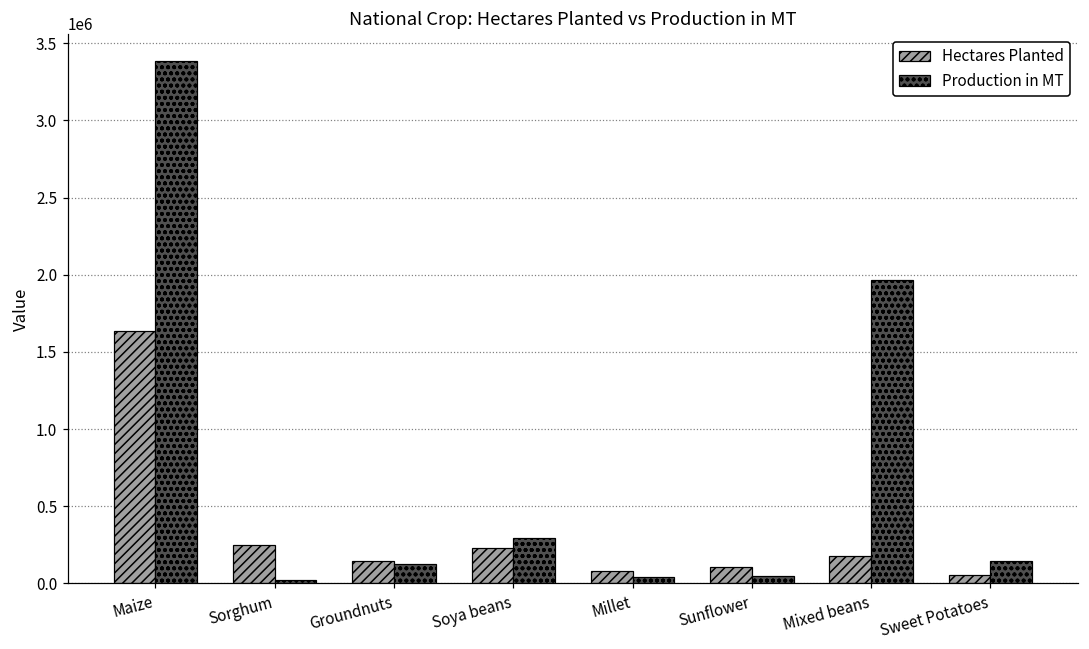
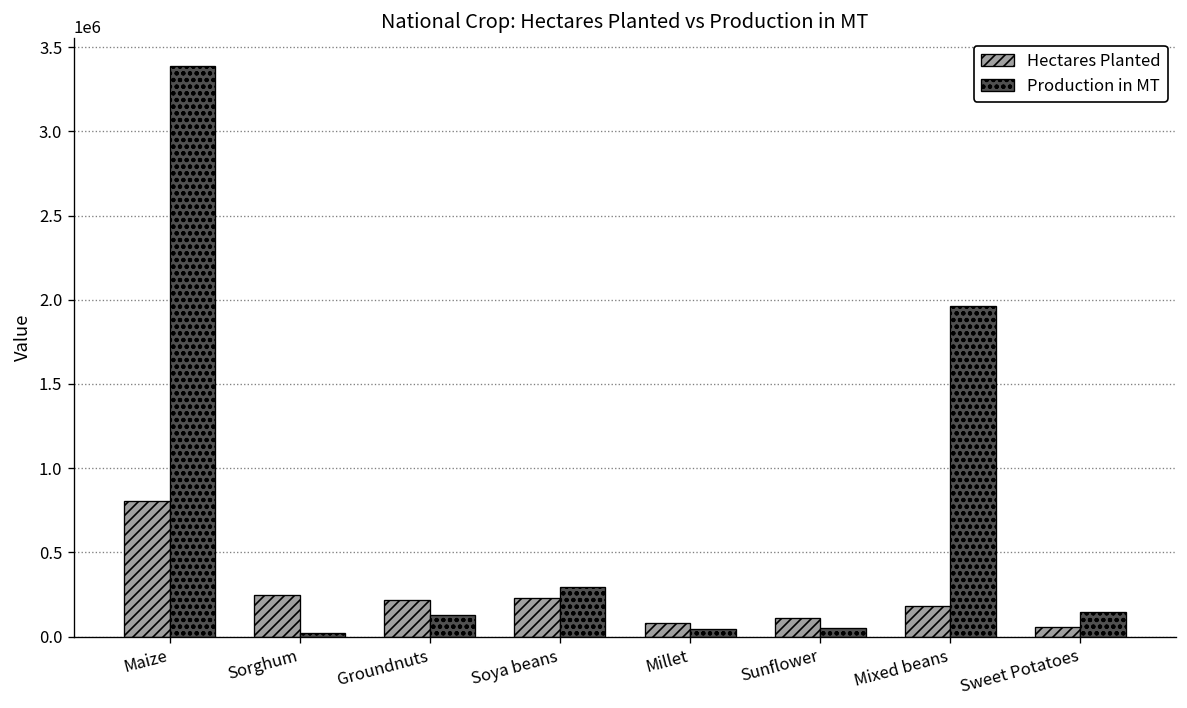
Hectares Planted, Maize: 1630000 -> 800000
Hectares Planted, Groundnuts: 150000 -> 220000
